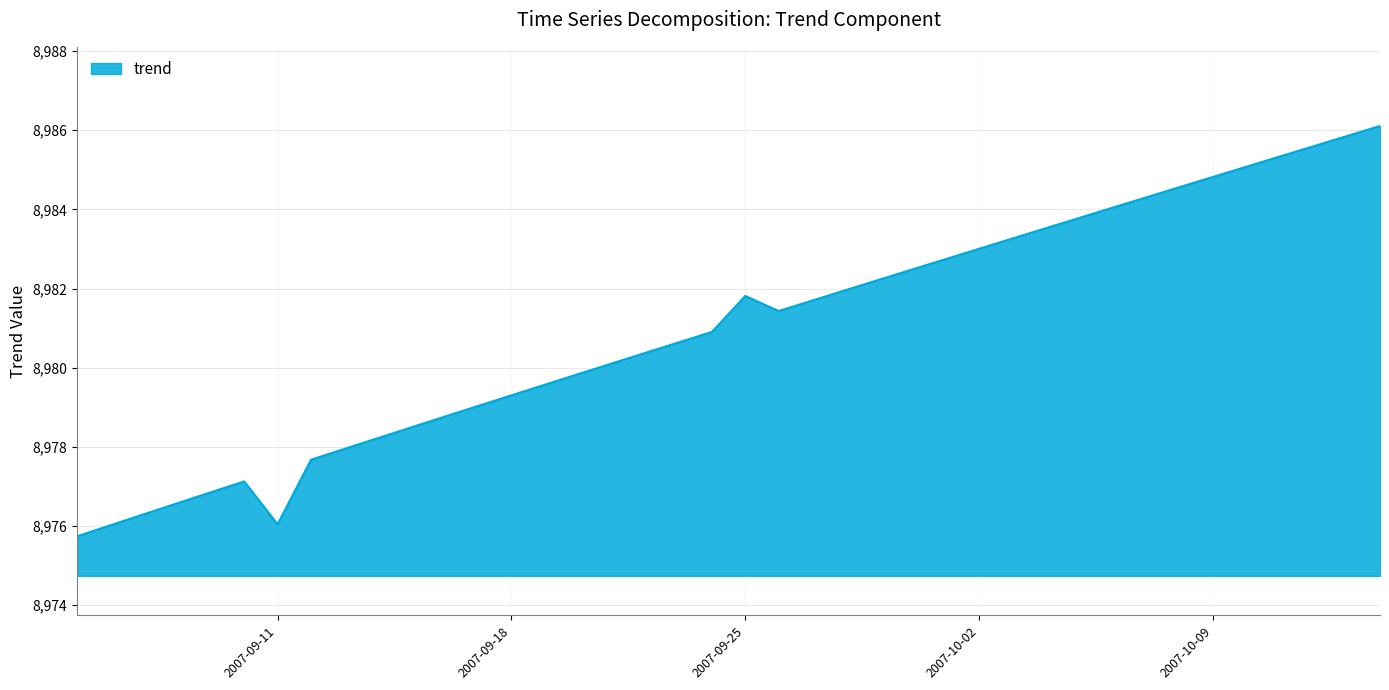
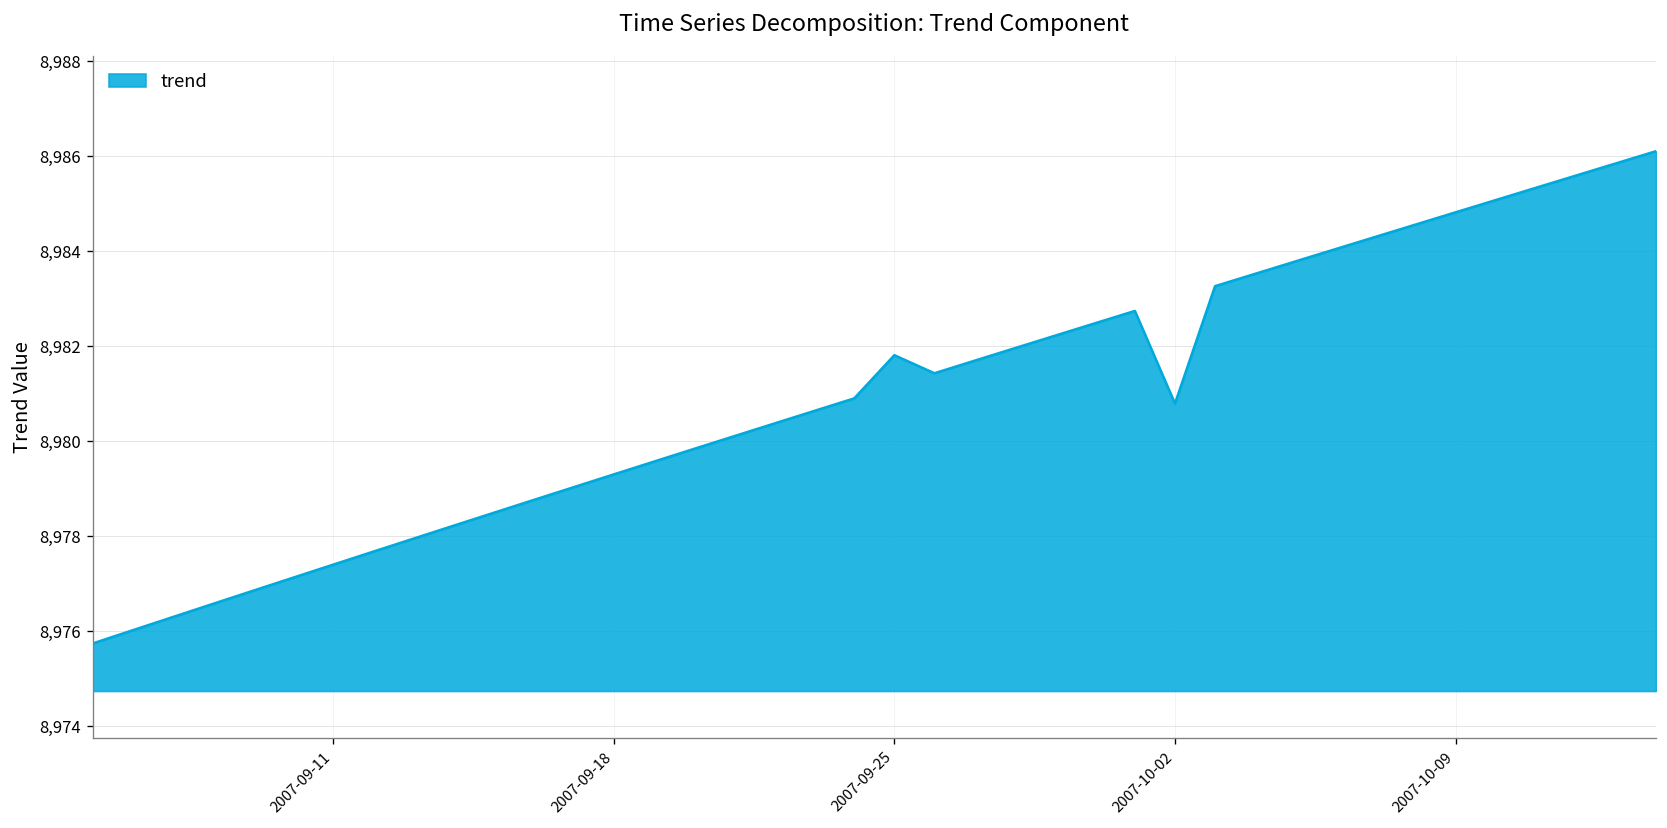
2007-09-11: 8,976.0 -> 8,977.4
2007-10-02: 8,983.0 -> 8,980.8
